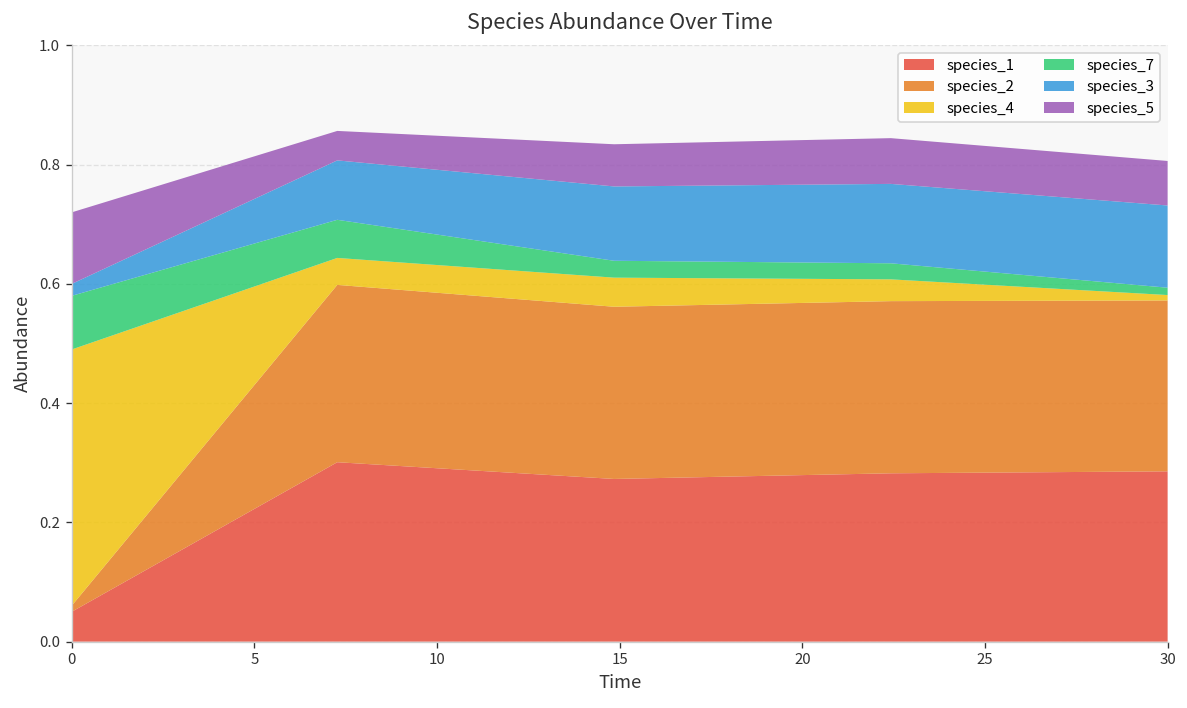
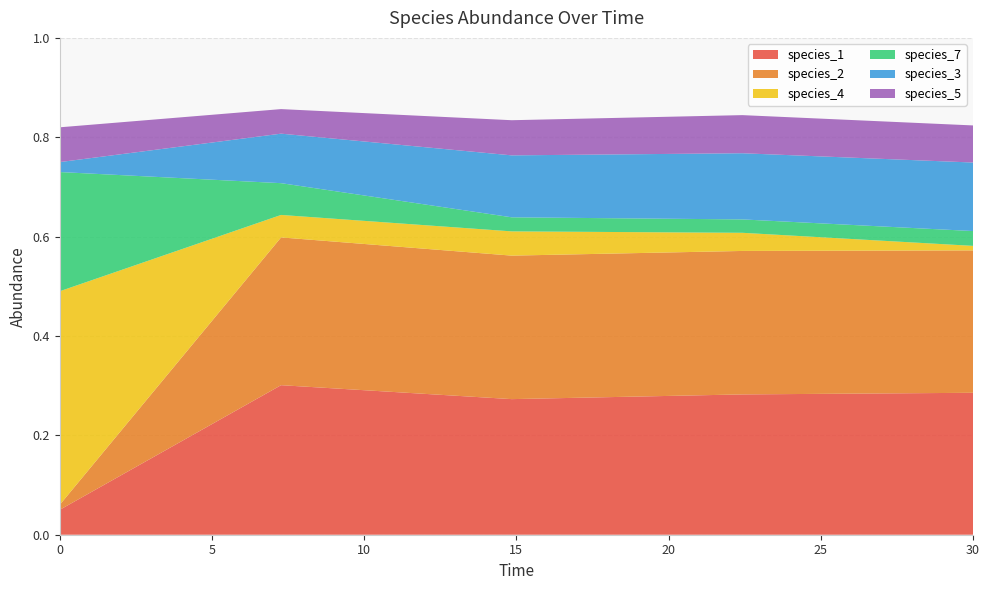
species_7, 0: 0.09 -> 0.24
species_5, 0: 0.12 -> 0.07
species_7, 30: 0.01 -> 0.03
